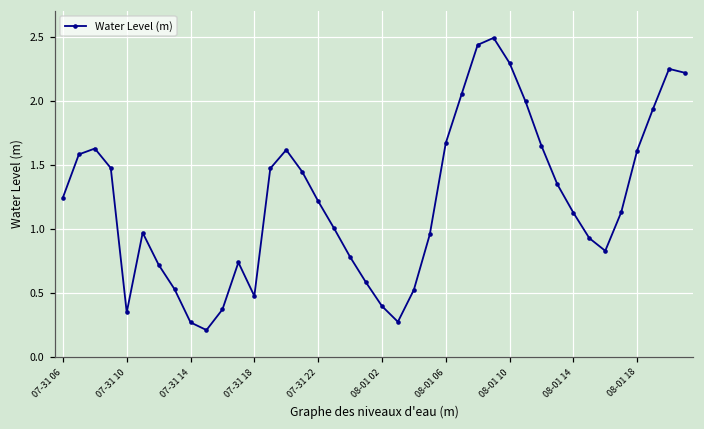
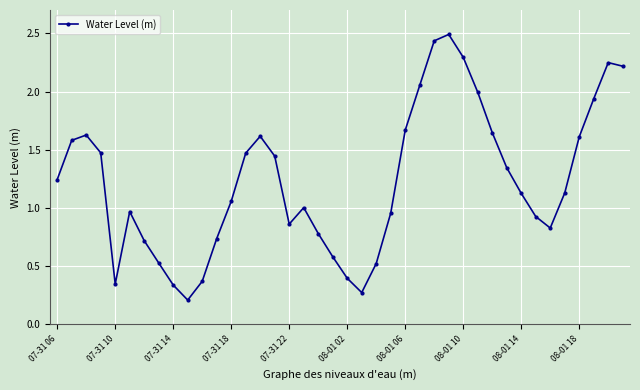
07-31 14: 0.27 -> 0.34
07-31 18: 0.47 -> 1.06
07-31 22: 1.22 -> 0.86
